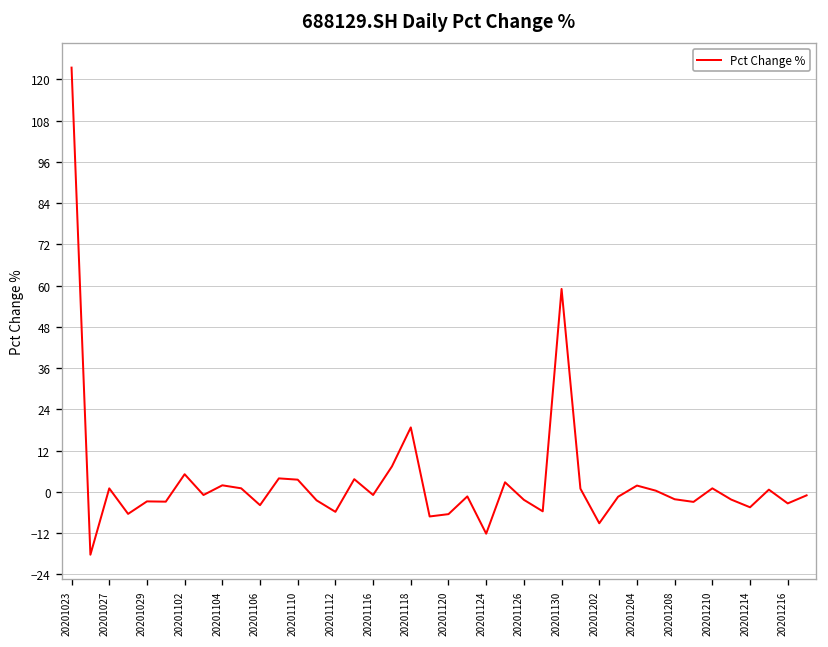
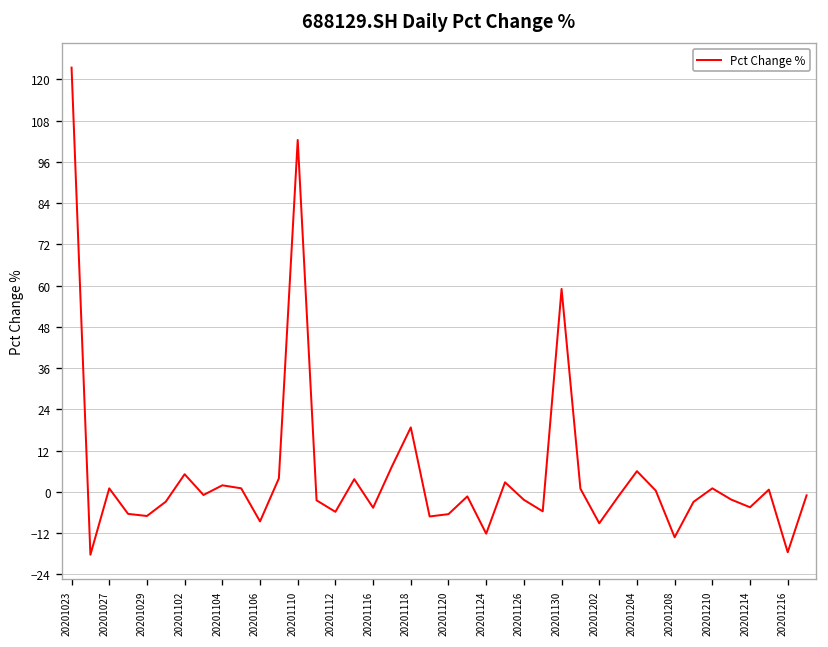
20201029: -3 -> -7
20201106: -4 -> -9
20201110: 4 -> 102
20201116: -1 -> -5
20201204: 2 -> 6
20201208: -2 -> -13
20201216: -3 -> -18
